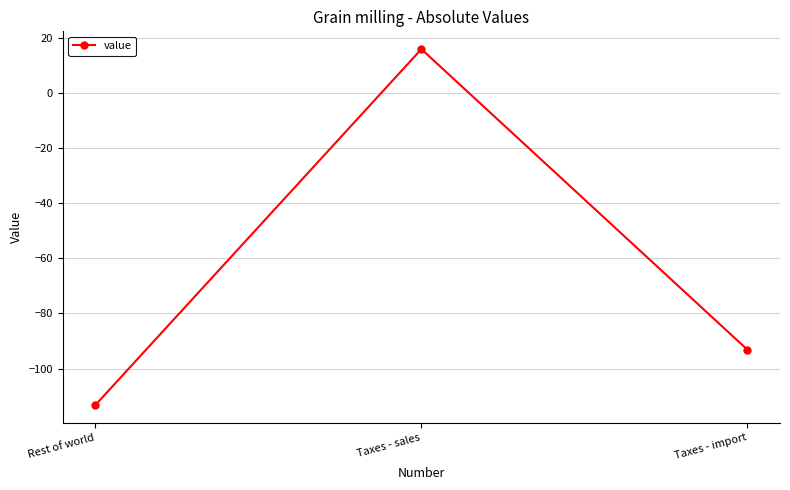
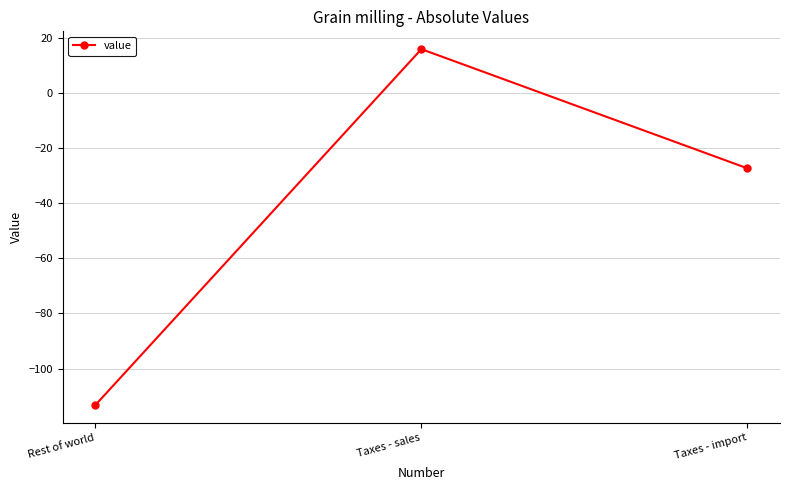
Taxes - import: -93 -> -27
